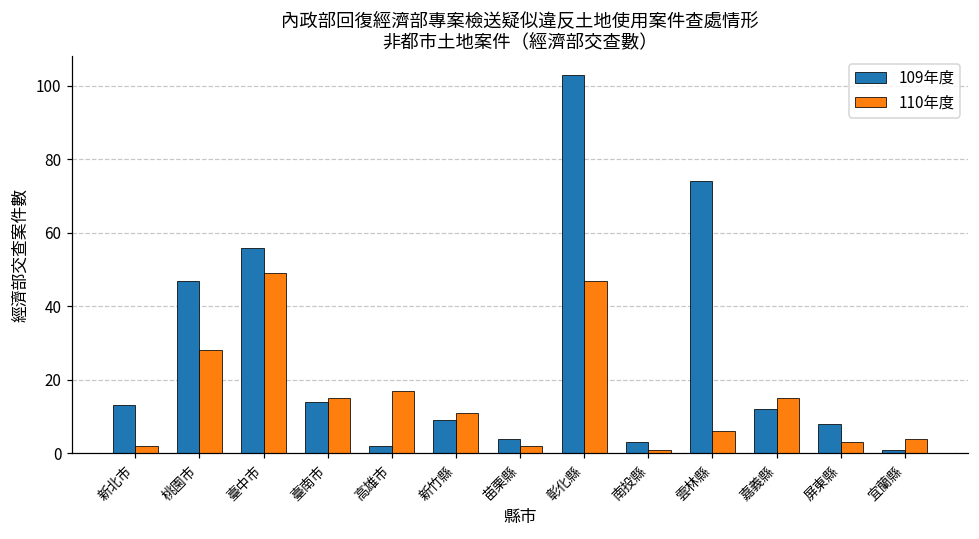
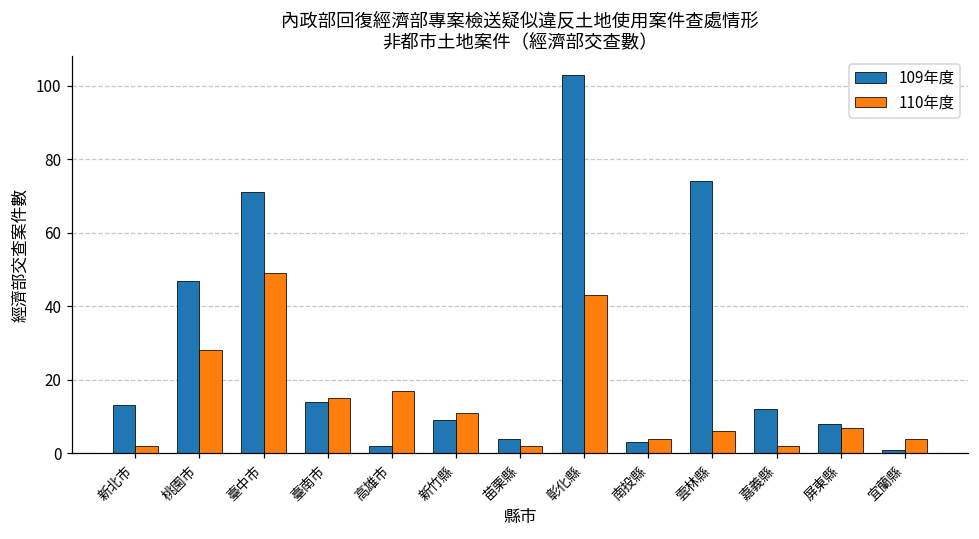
109年度, 臺中市: 56 -> 71
110年度, 彰化縣: 47 -> 43
110年度, 南投縣: 1 -> 4
110年度, 嘉義縣: 15 -> 2
110年度, 屏東縣: 3 -> 7
